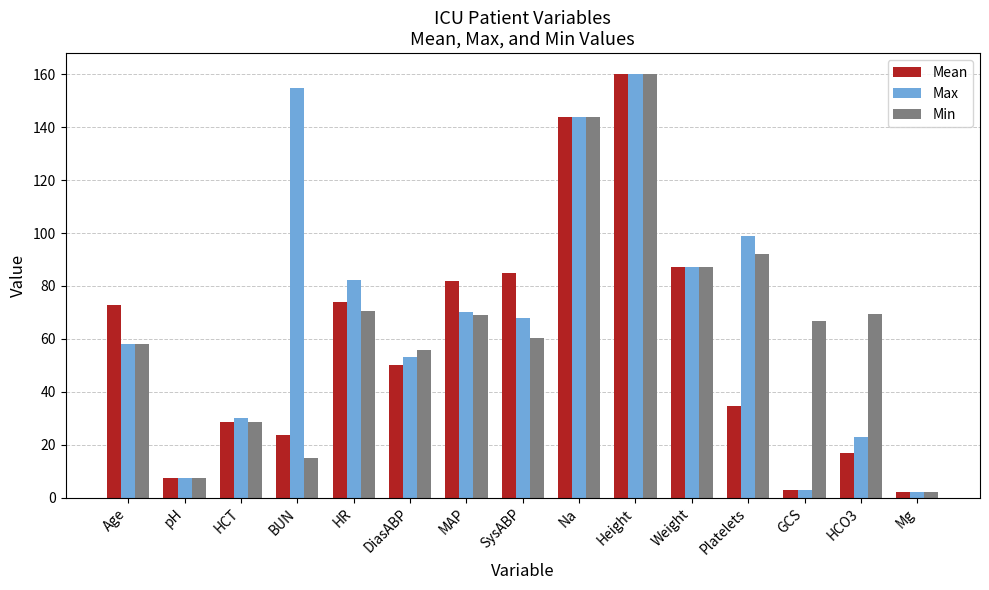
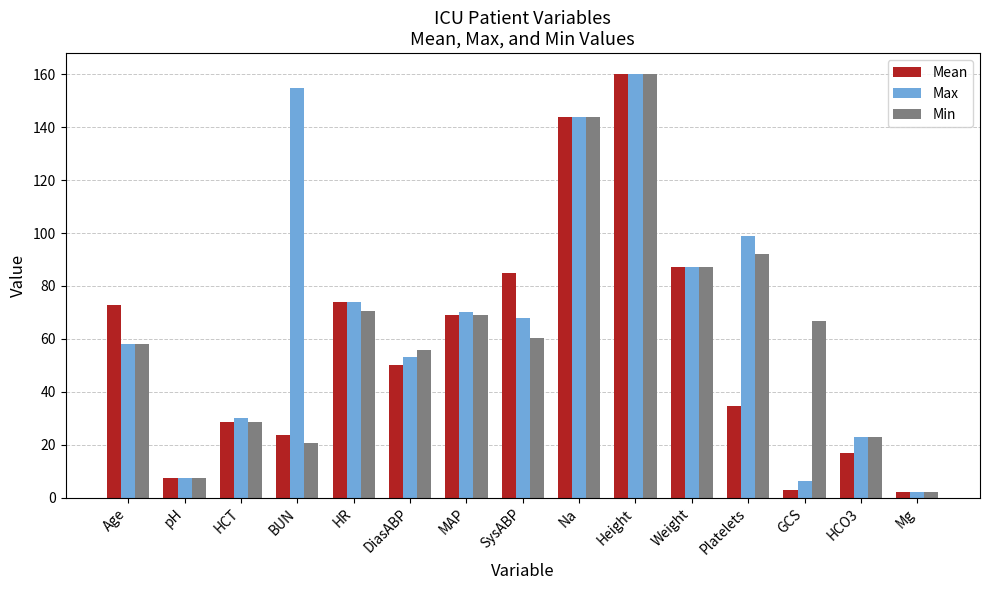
Min, BUN: 15 -> 21
Max, HR: 82 -> 74
Mean, MAP: 82 -> 69
Max, GCS: 3 -> 6
Min, HCO3: 69 -> 23
